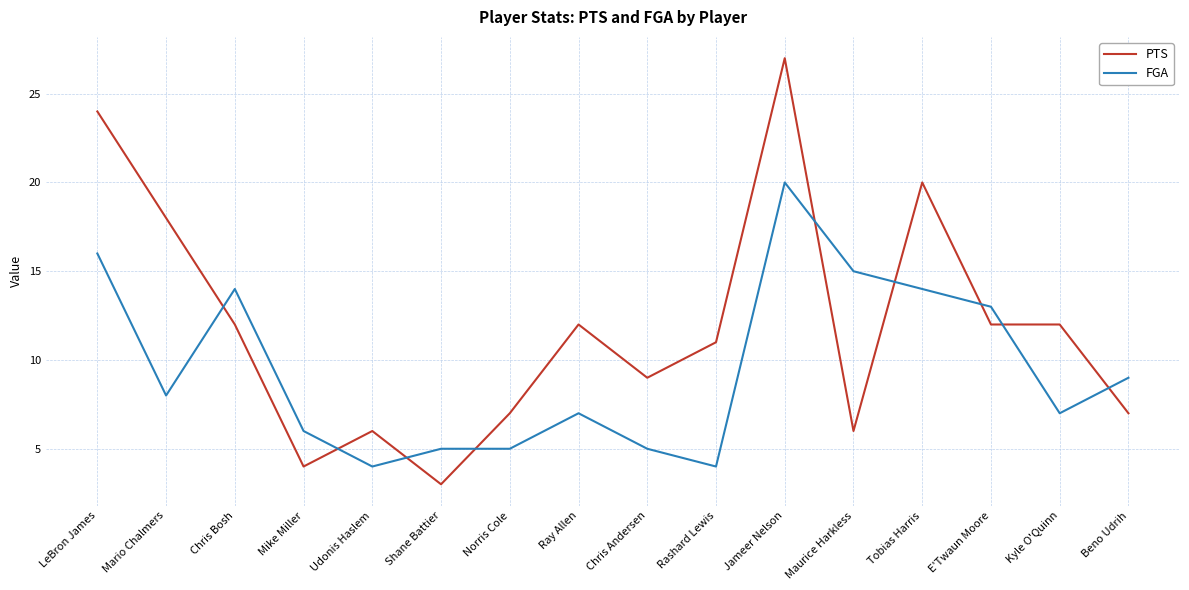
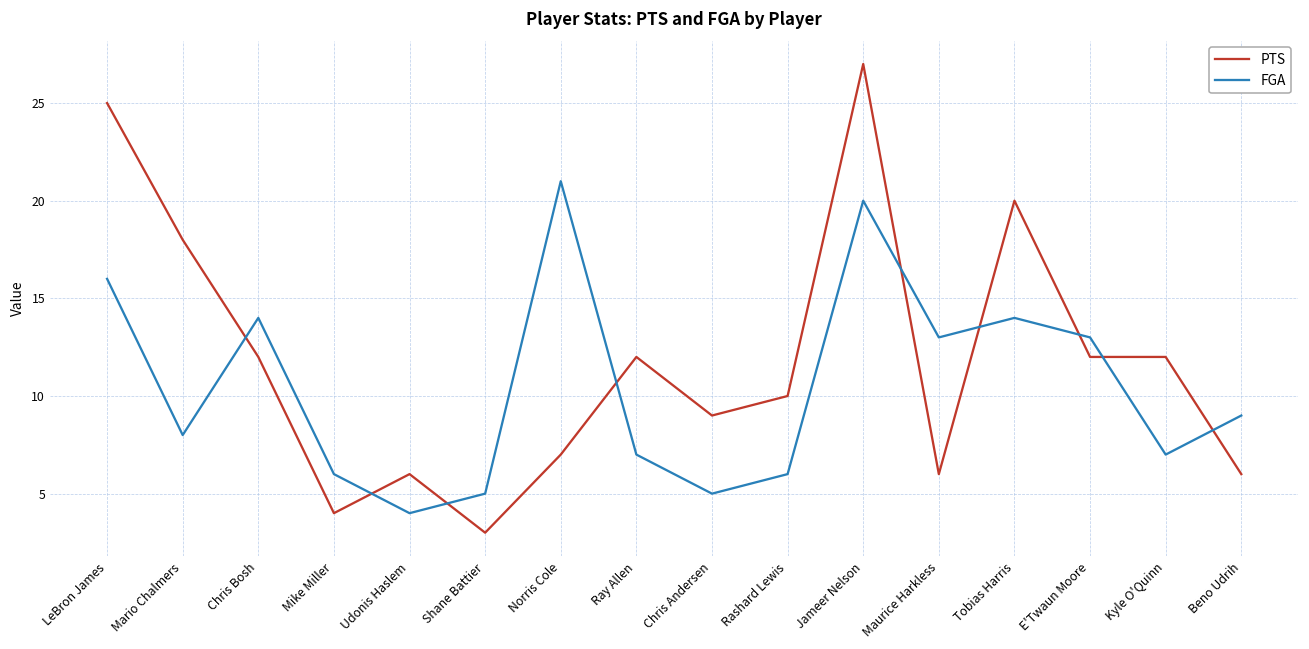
PTS, LeBron James: 24 -> 25
FGA, Norris Cole: 5 -> 21
PTS, Rashard Lewis: 11 -> 10
FGA, Rashard Lewis: 4 -> 6
FGA, Maurice Harkless: 15 -> 13
PTS, Beno Udrih: 7 -> 6
